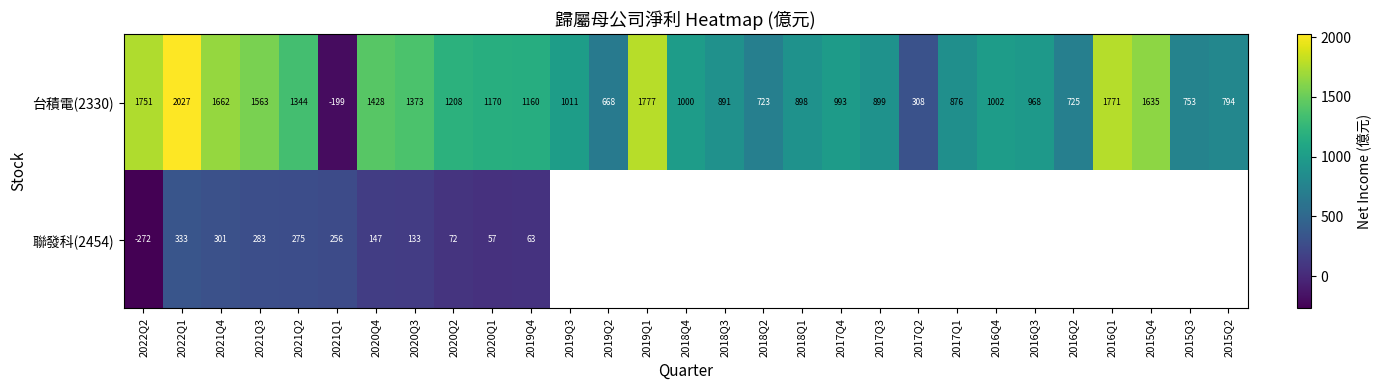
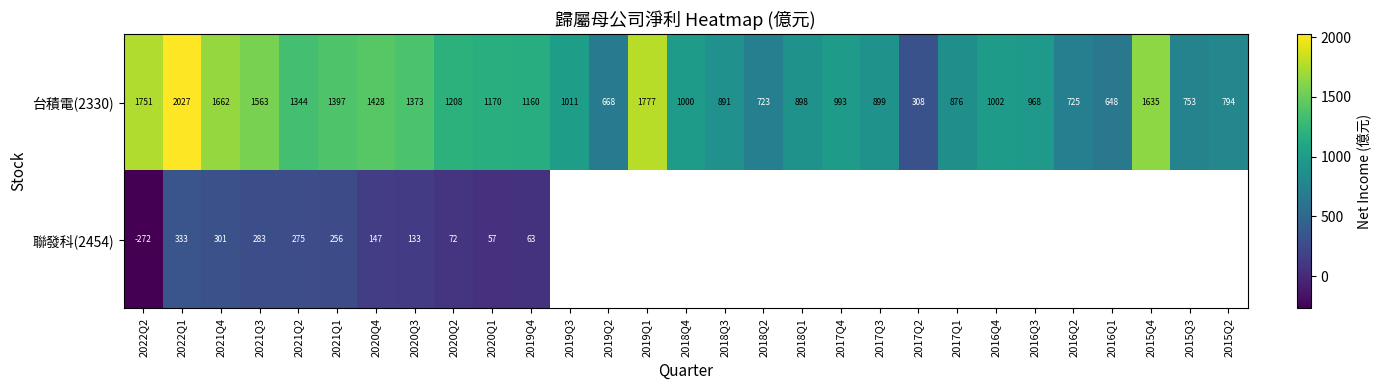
台積電(2330), 2021Q1: -199 -> 1397
台積電(2330), 2016Q1: 1771 -> 648
